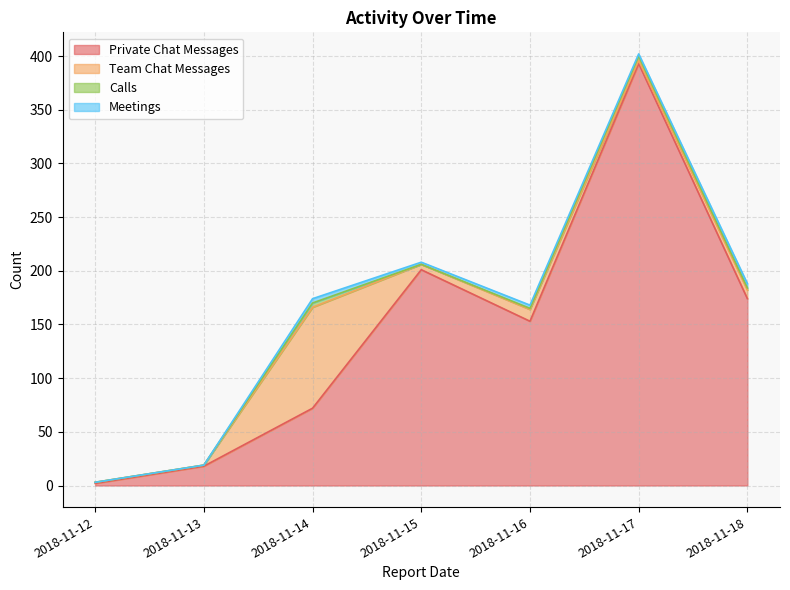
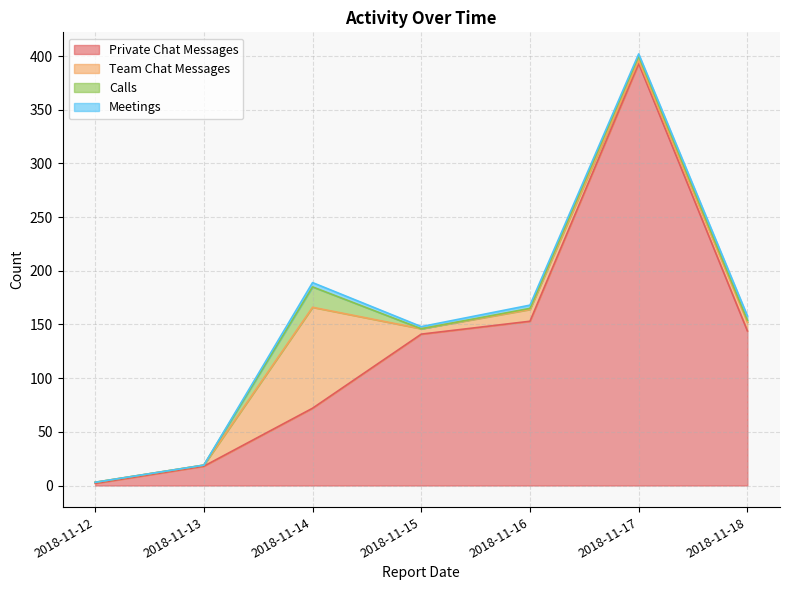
Calls, 2018-11-14: 4 -> 19
Private Chat Messages, 2018-11-15: 201 -> 141
Private Chat Messages, 2018-11-18: 174 -> 144
